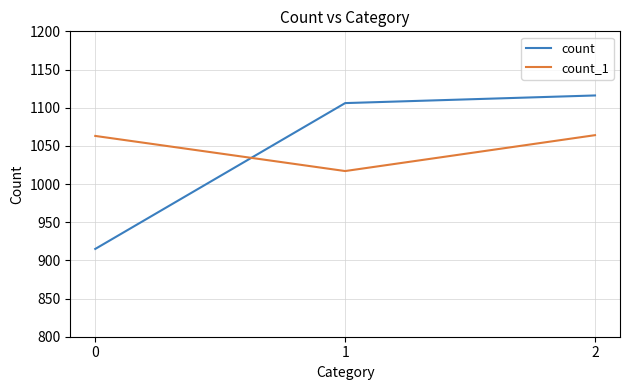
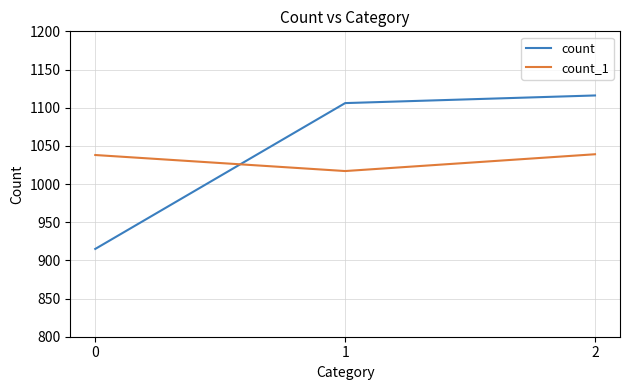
count_1, 0: 1060 -> 1040
count_1, 2: 1060 -> 1040
